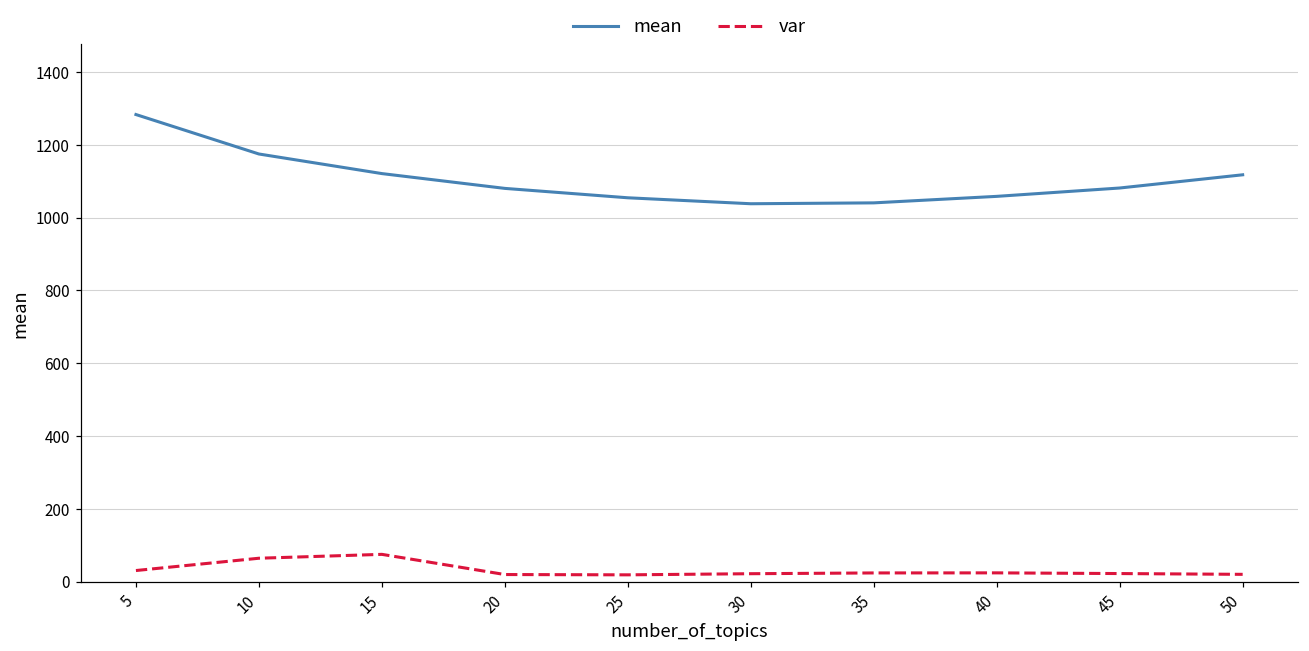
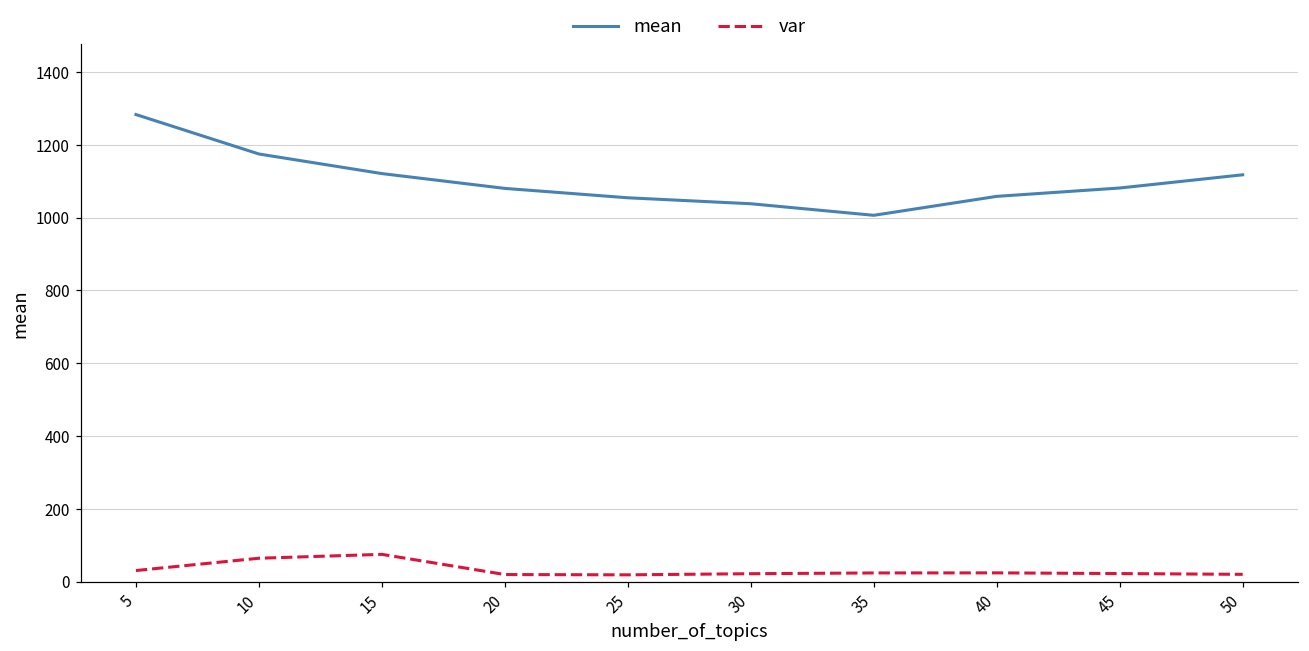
mean, 35: 1040 -> 1010
